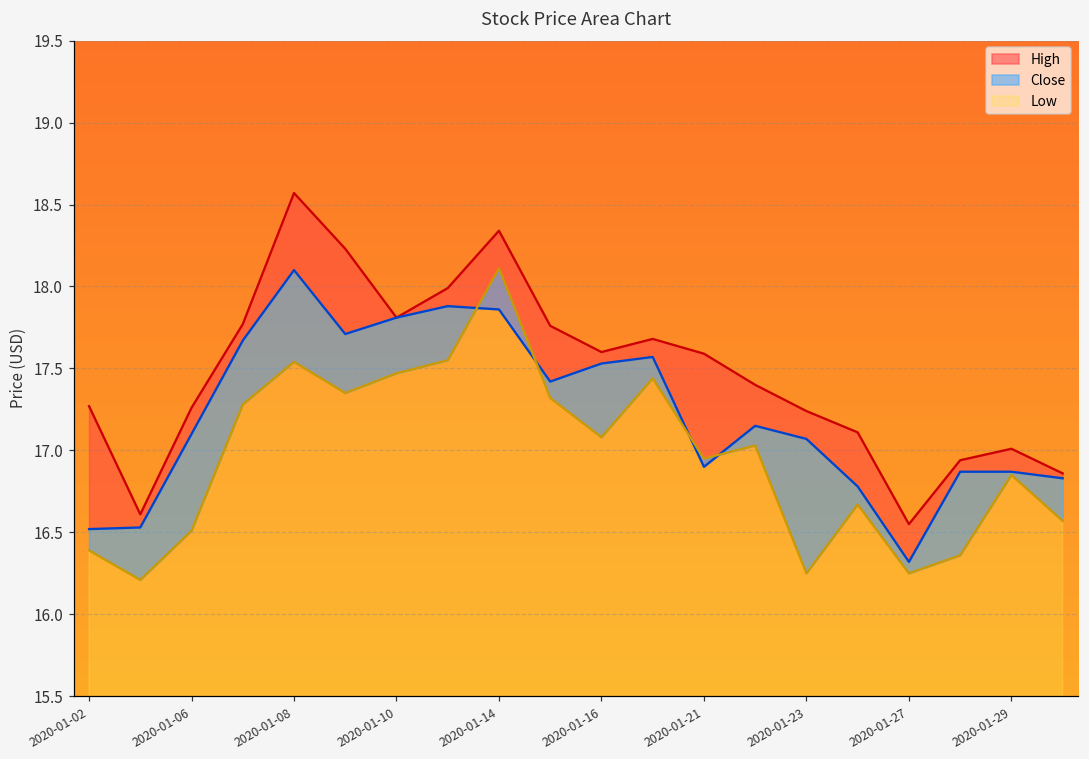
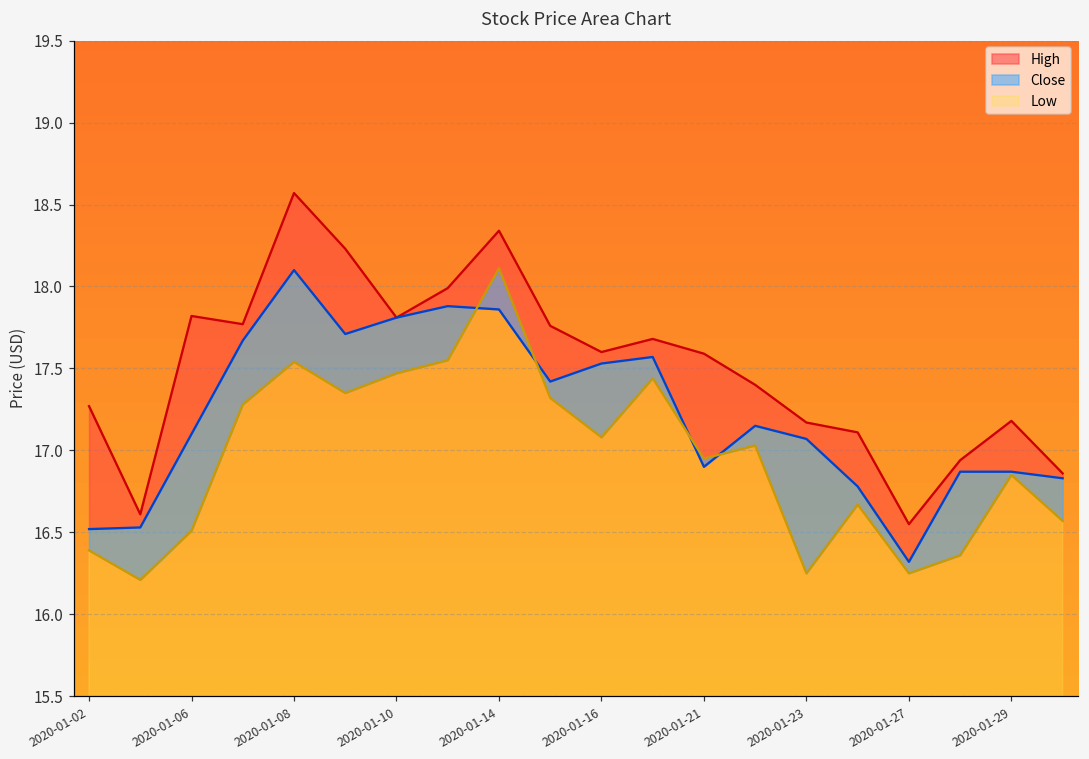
High, 2020-01-06: 17.26 -> 17.82
High, 2020-01-23: 17.24 -> 17.17
High, 2020-01-29: 17.01 -> 17.18
